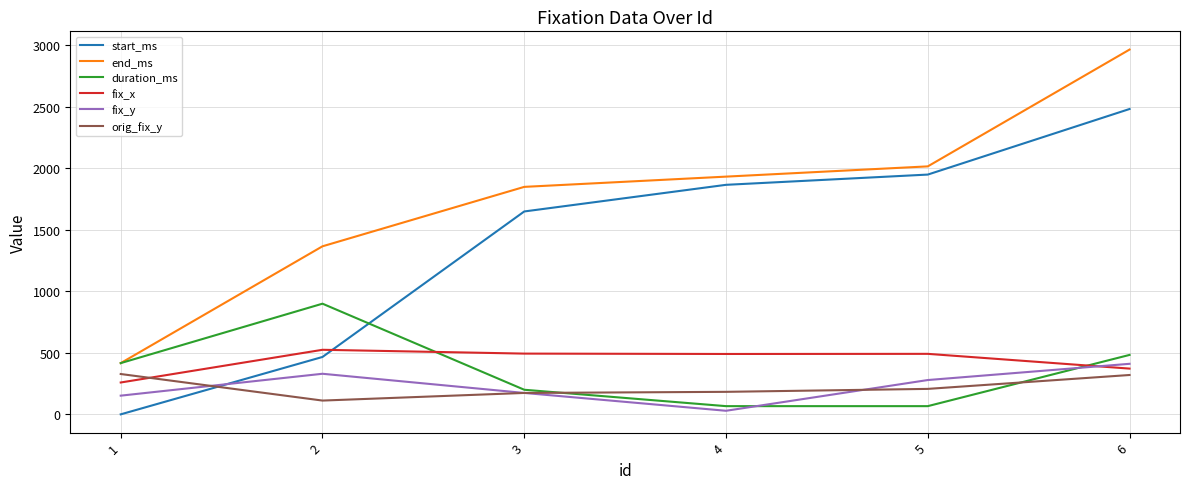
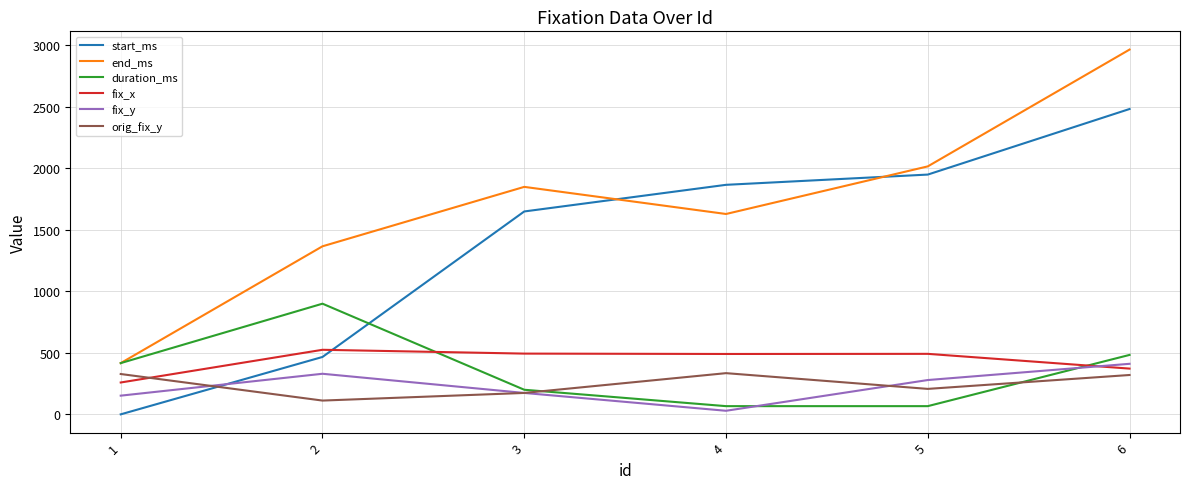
end_ms, 4: 1930 -> 1630
orig_fix_y, 4: 180 -> 340
